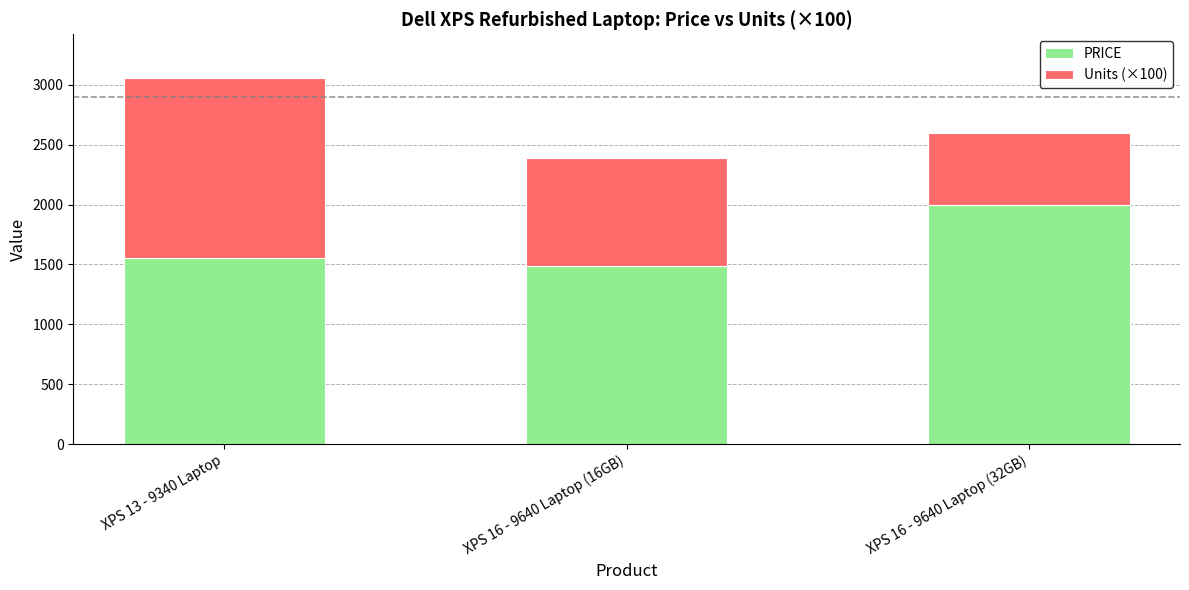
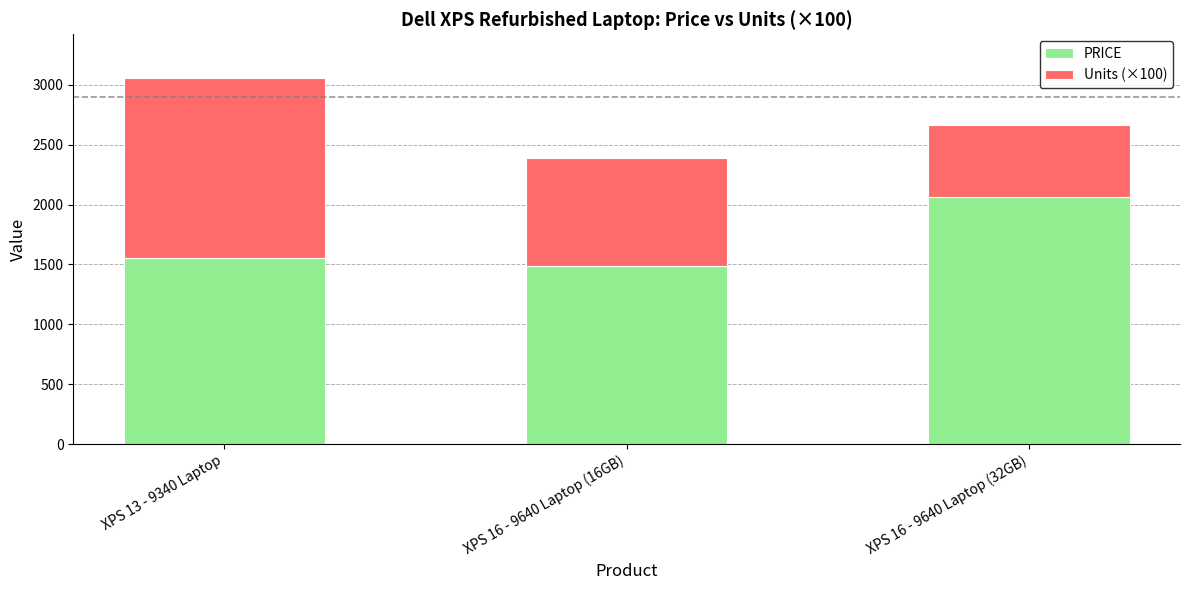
PRICE, XPS 16 - 9640 Laptop (32GB): 1990 -> 2070
